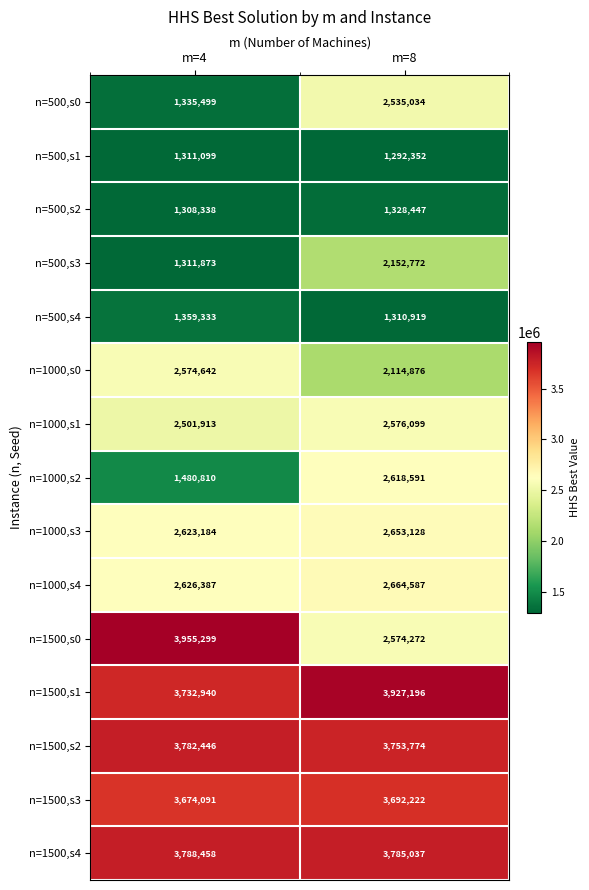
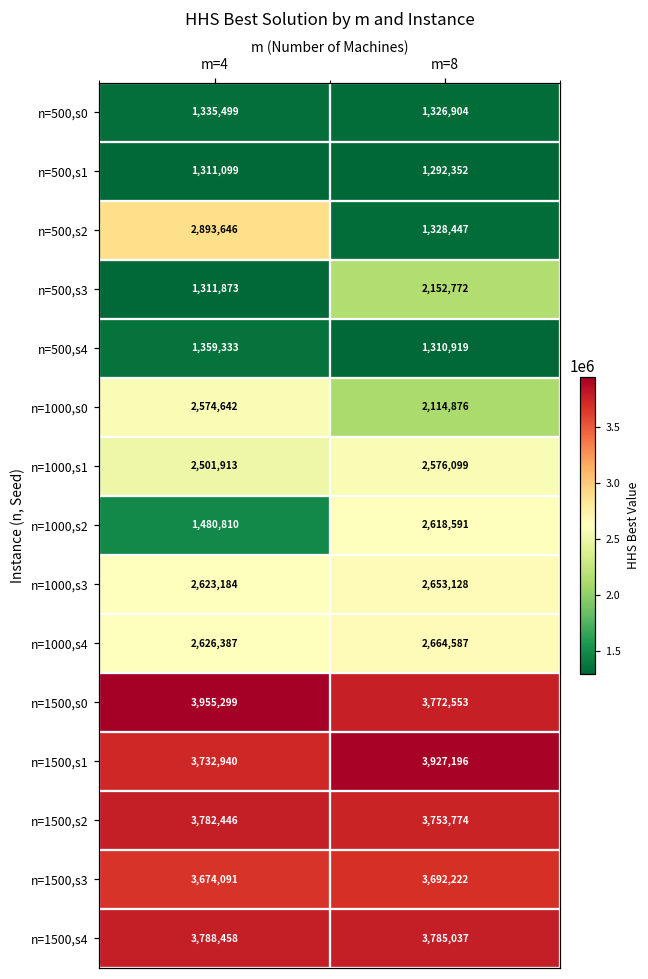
n=500,s0, m=8: 2,535,034 -> 1,326,904
n=500,s2, m=4: 1,308,338 -> 2,893,646
n=1500,s0, m=8: 2,574,272 -> 3,772,553
